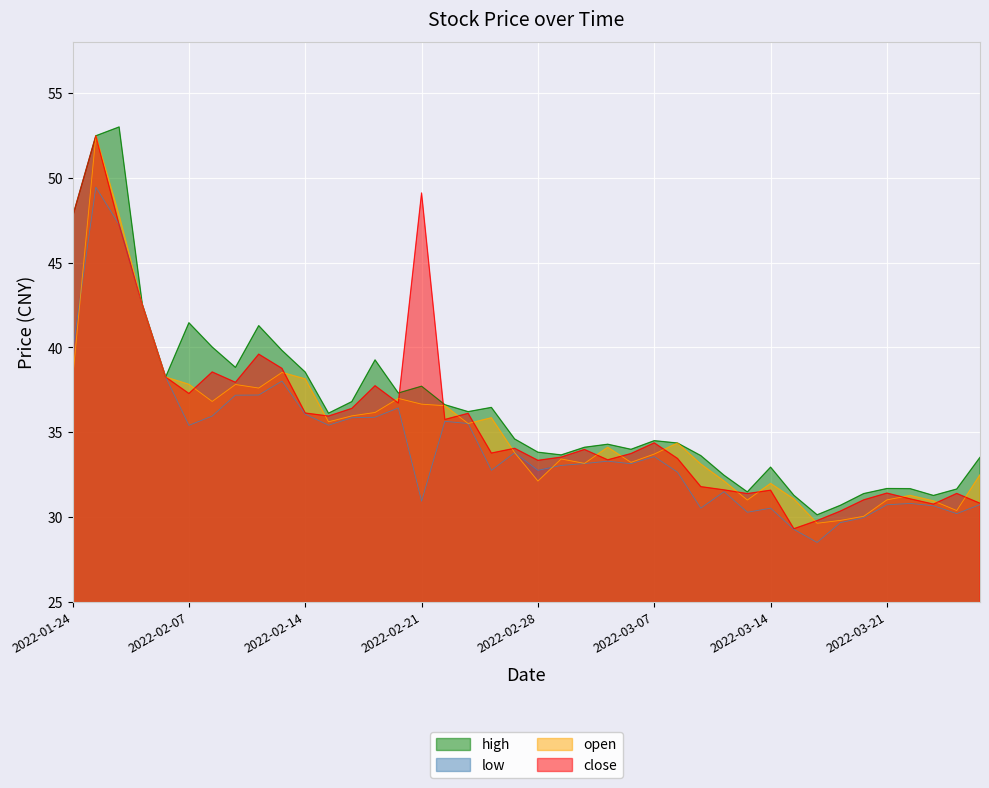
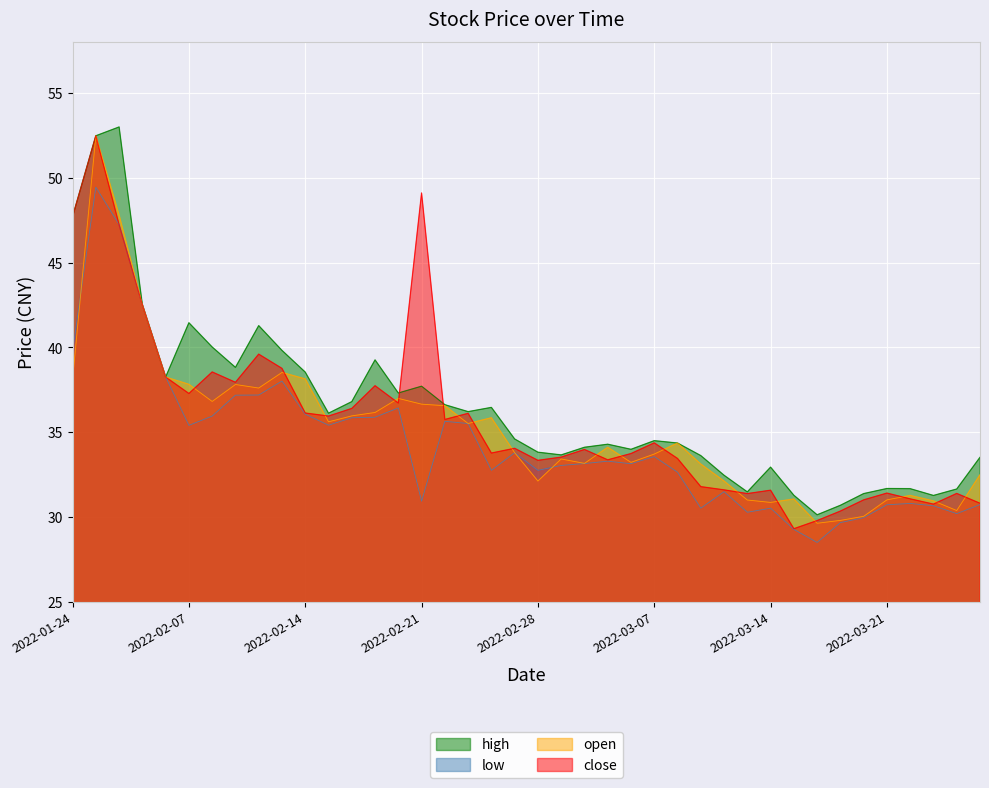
open, 2022-03-14: 32.0 -> 30.9
